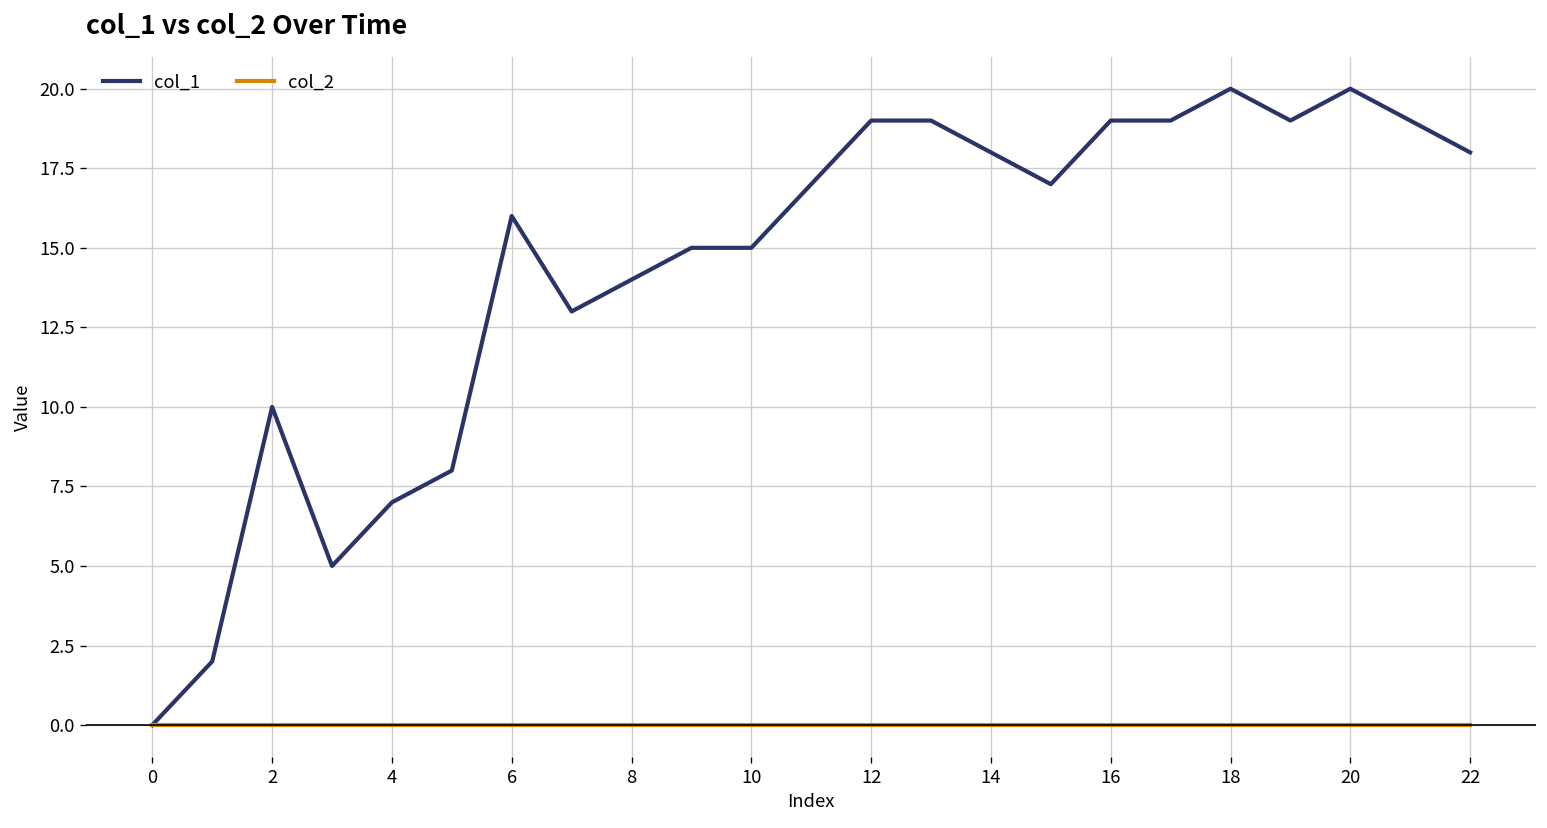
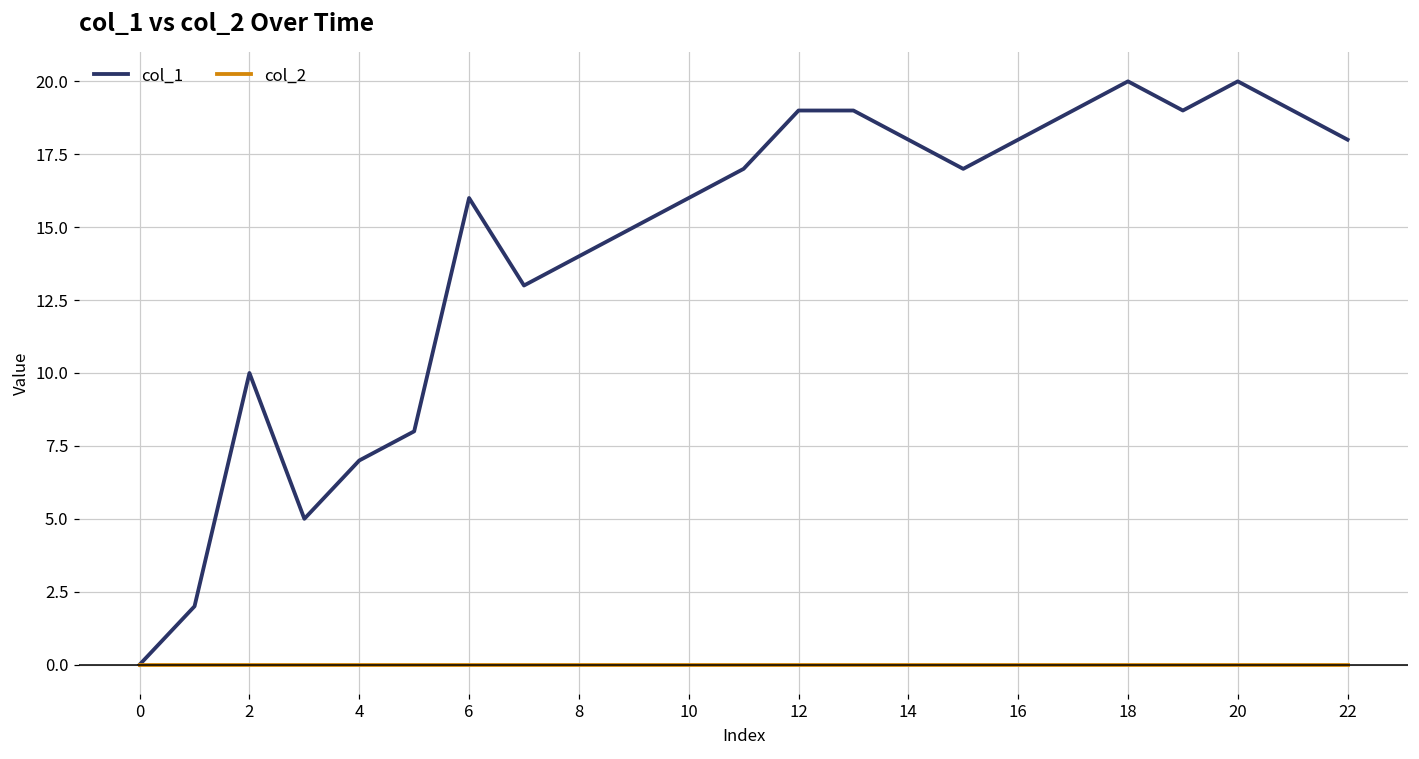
col_1, 10: 15 -> 16
col_1, 16: 19 -> 18
